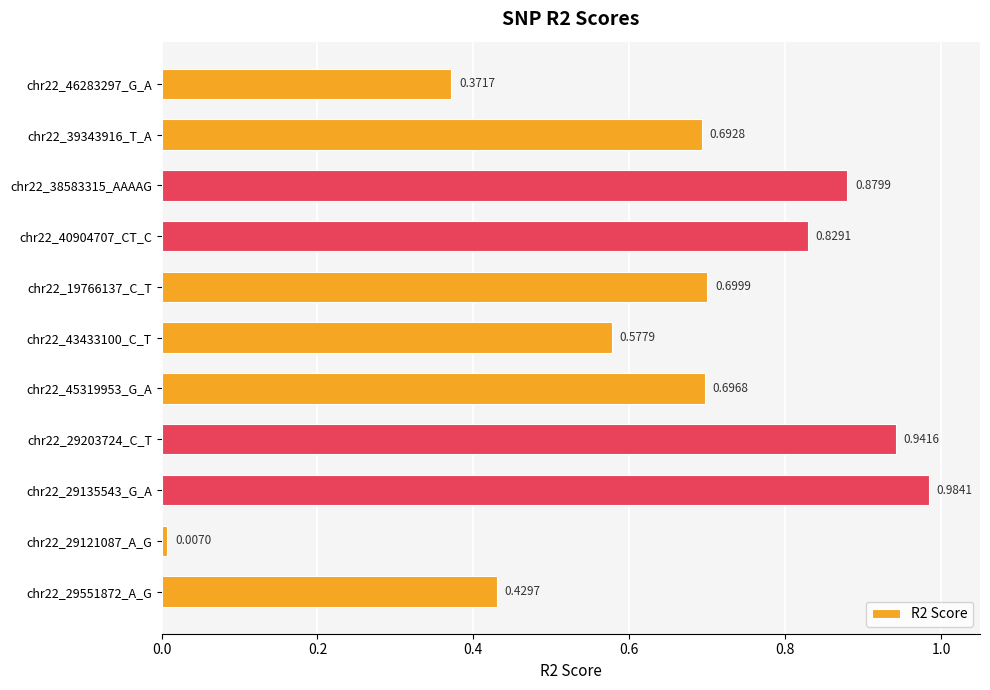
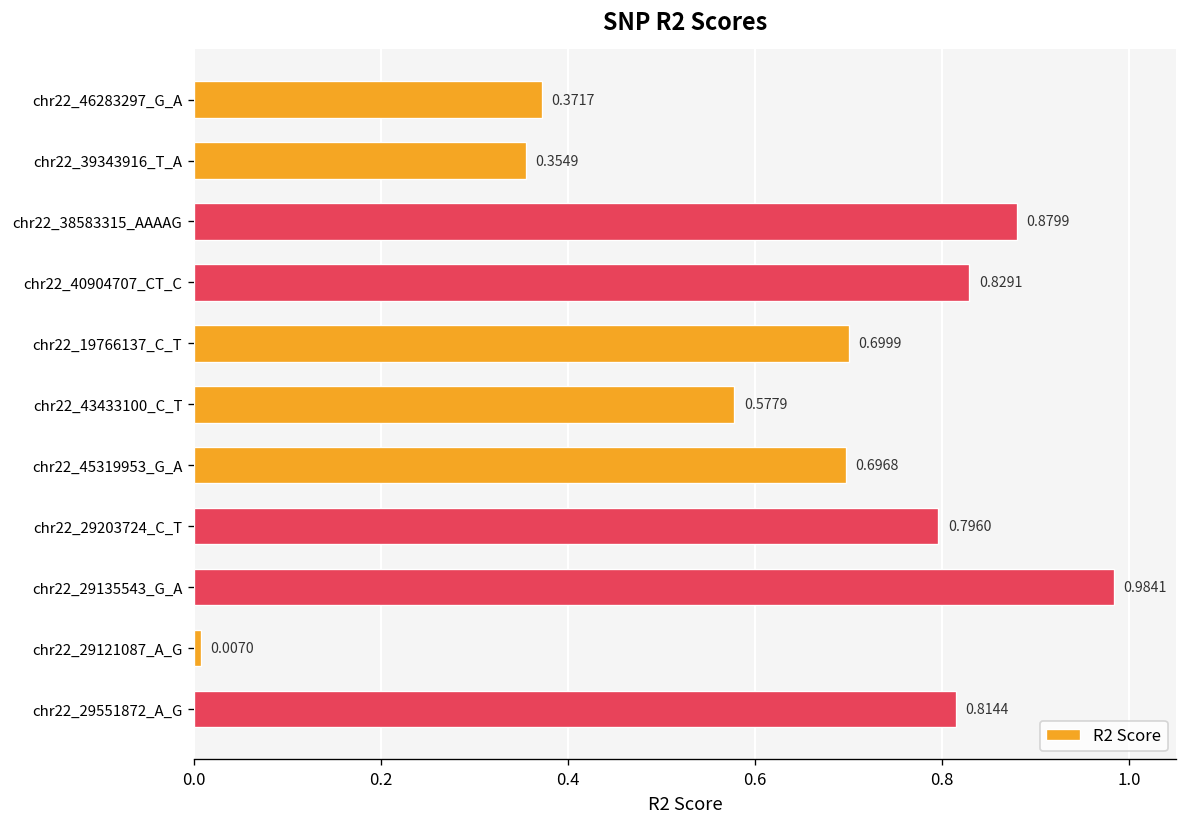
chr22_39343916_T_A: 0.6928 -> 0.3549
chr22_29203724_C_T: 0.9416 -> 0.7960
chr22_29551872_A_G: 0.4297 -> 0.8144
